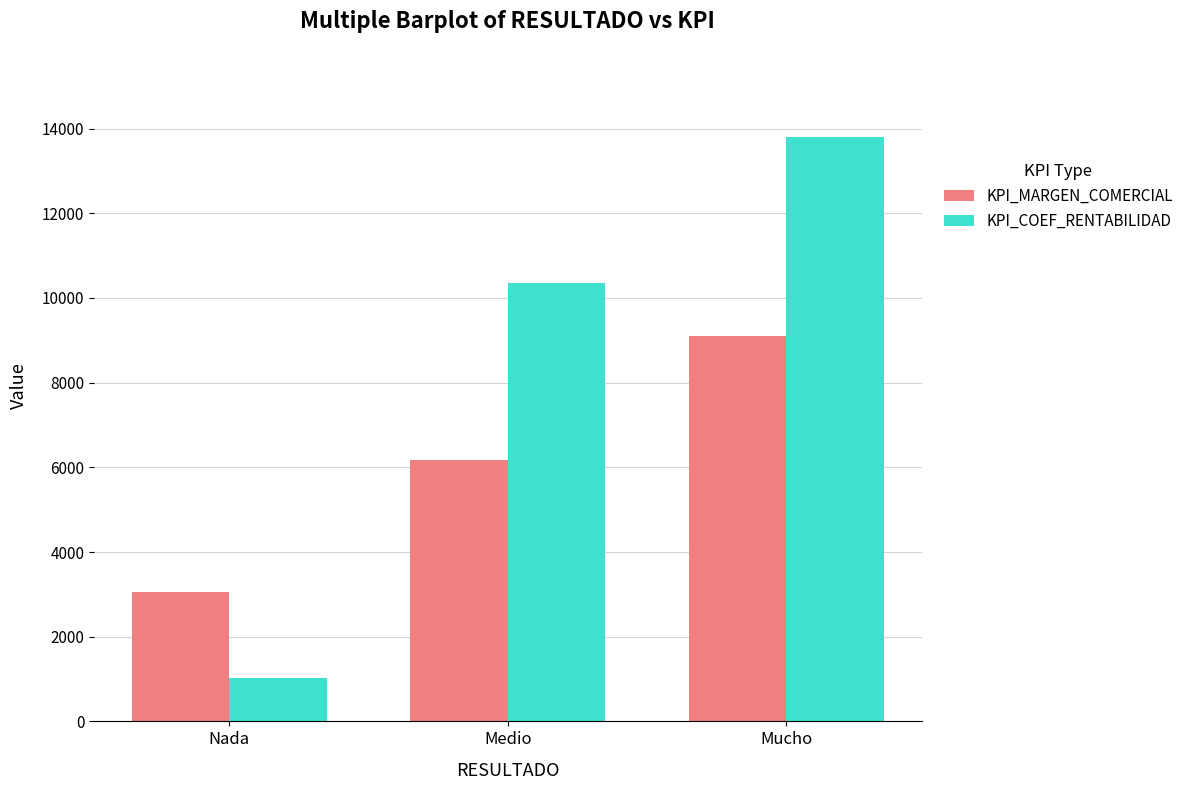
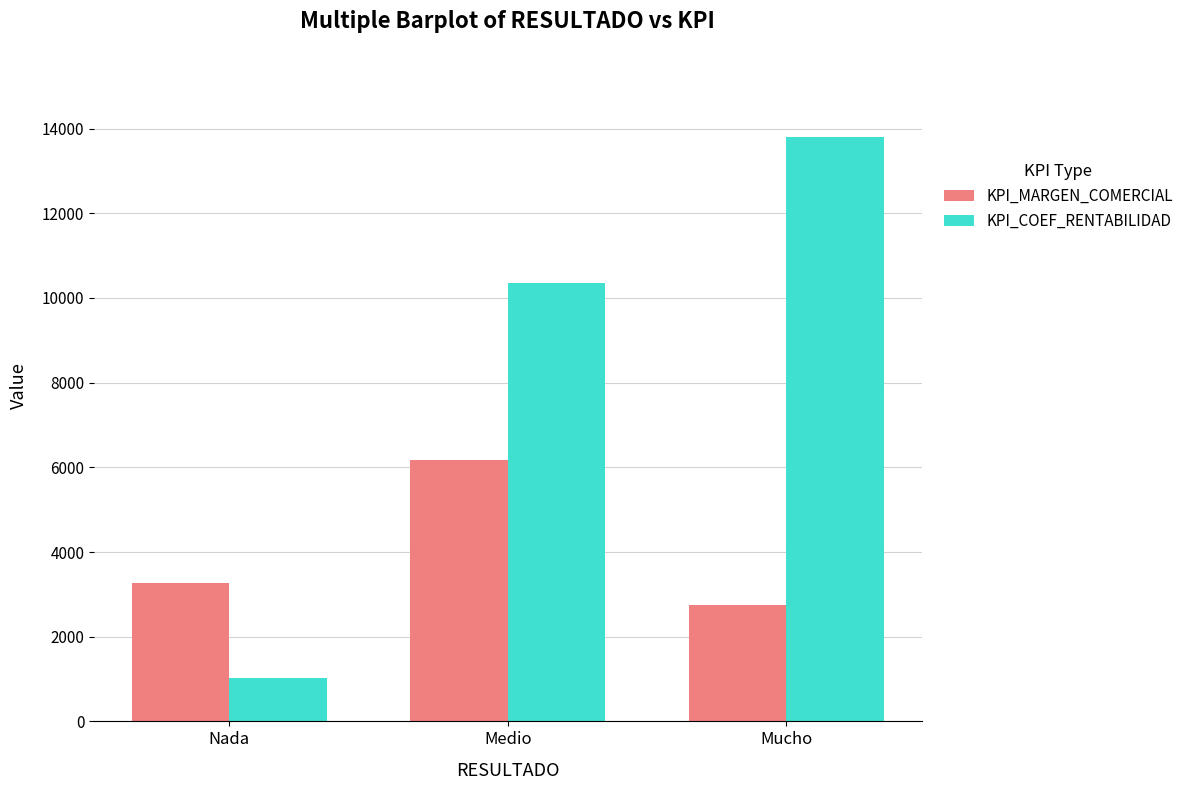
KPI_MARGEN_COMERCIAL, Nada: 3000 -> 3300
KPI_MARGEN_COMERCIAL, Mucho: 9100 -> 2700
